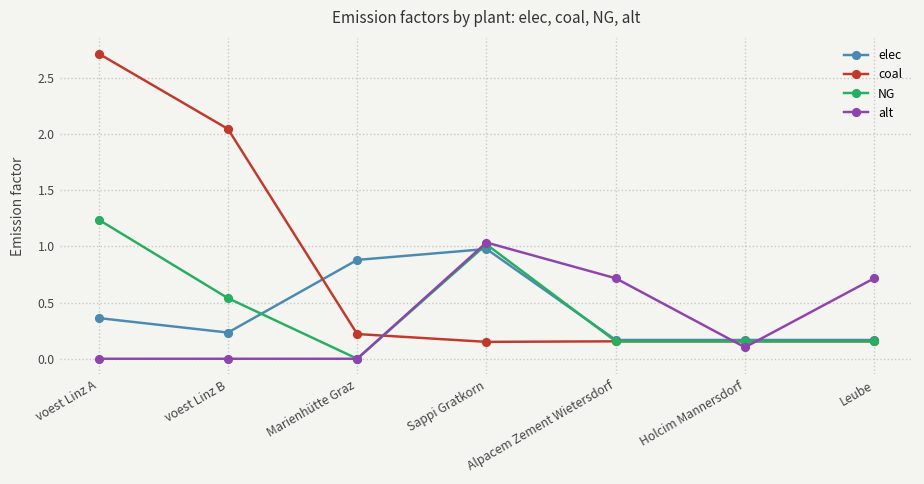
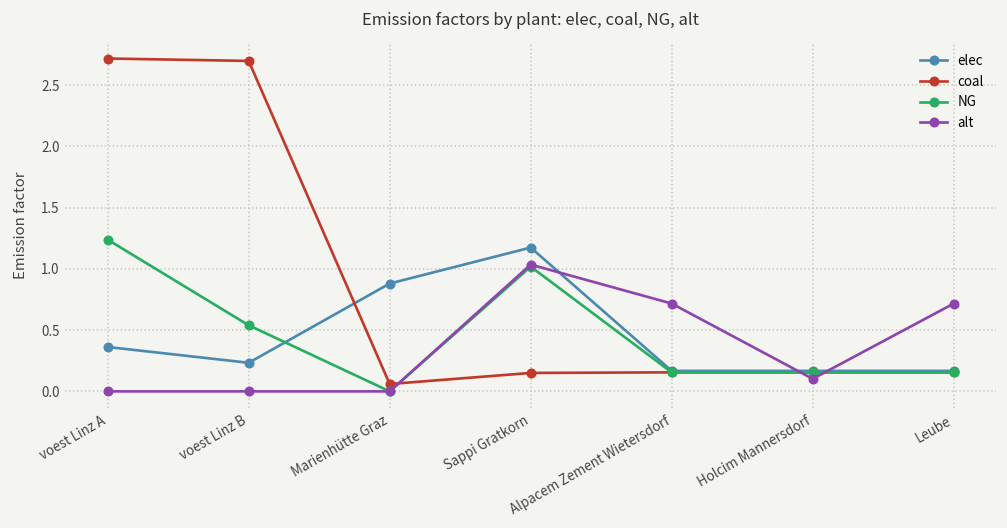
coal, voest Linz B: 2.05 -> 2.70
coal, Marienhütte Graz: 0.22 -> 0.06
elec, Sappi Gratkorn: 0.98 -> 1.17
